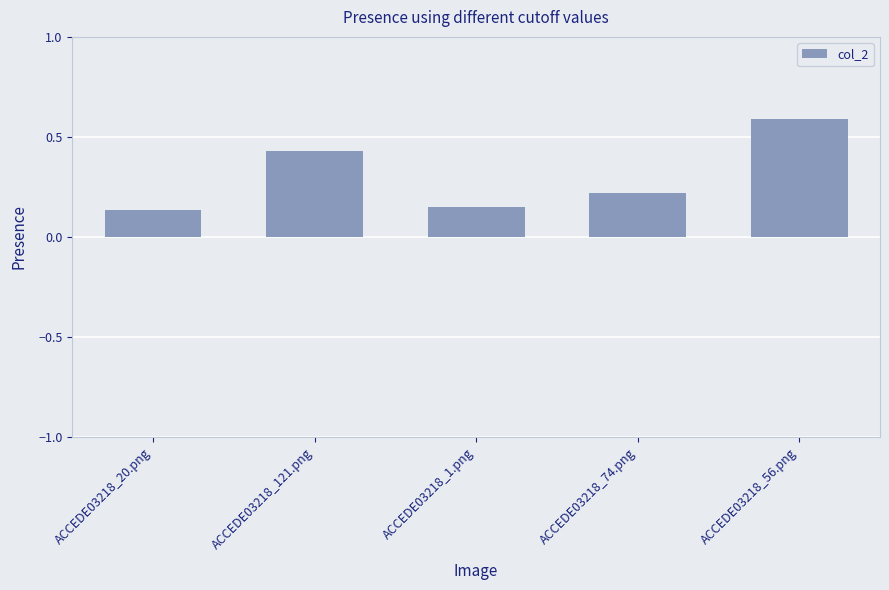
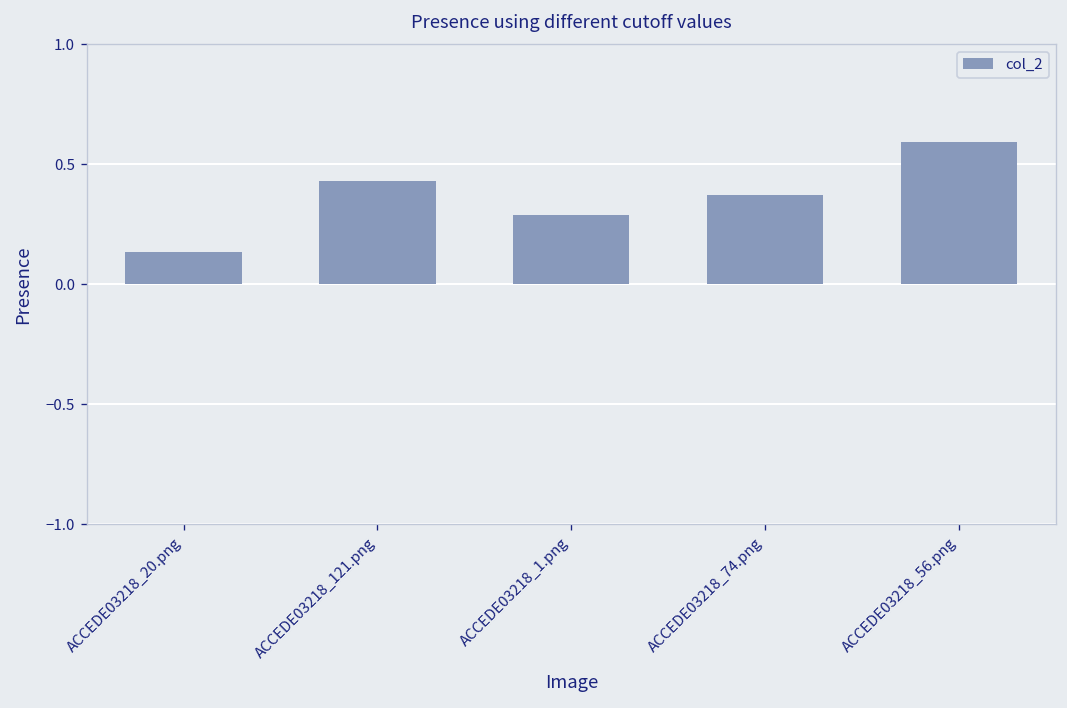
ACCEDE03218_1.png: 0.15 -> 0.29
ACCEDE03218_74.png: 0.22 -> 0.37
